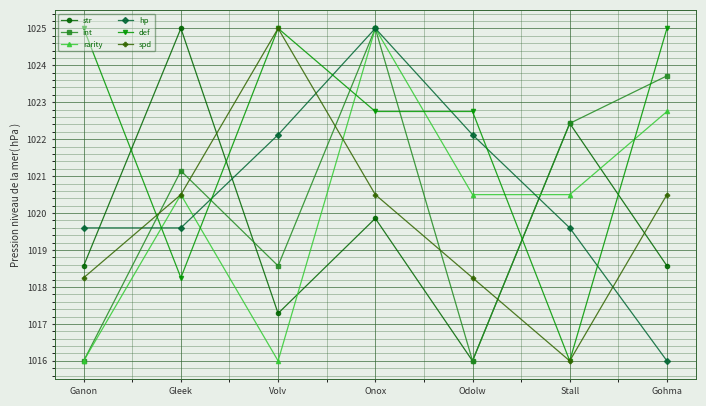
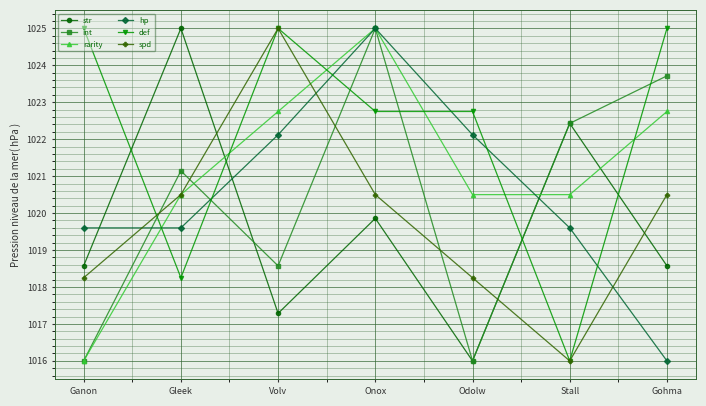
rarity, Volv: 1016.0 -> 1022.8
